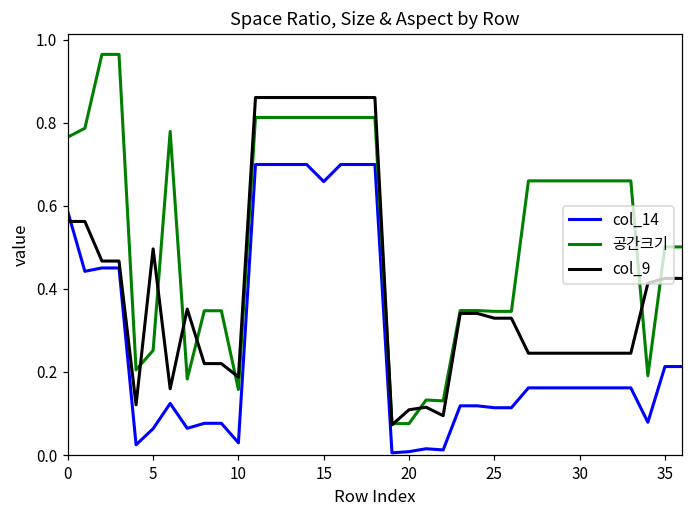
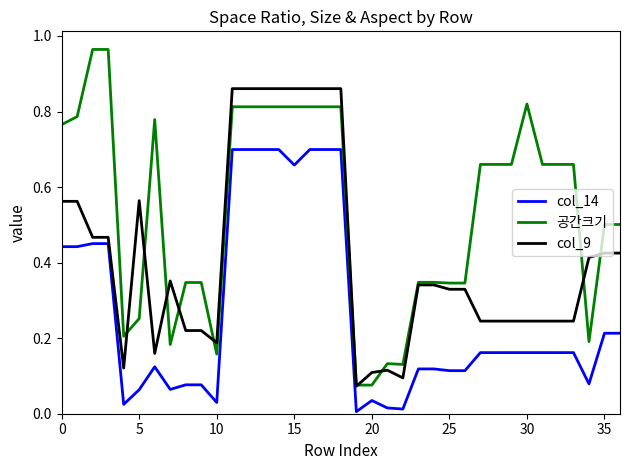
col_14, 0: 0.59 -> 0.44
col_9, 5: 0.50 -> 0.56
col_14, 20: 0.01 -> 0.04
공간크기, 30: 0.66 -> 0.82
